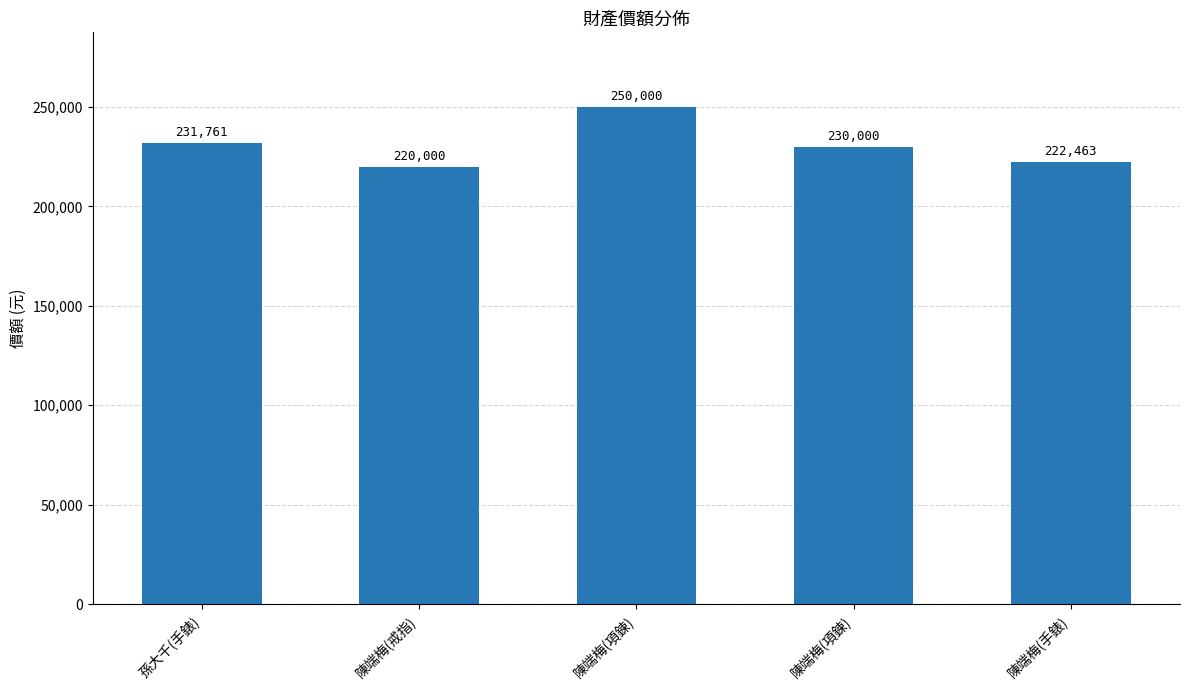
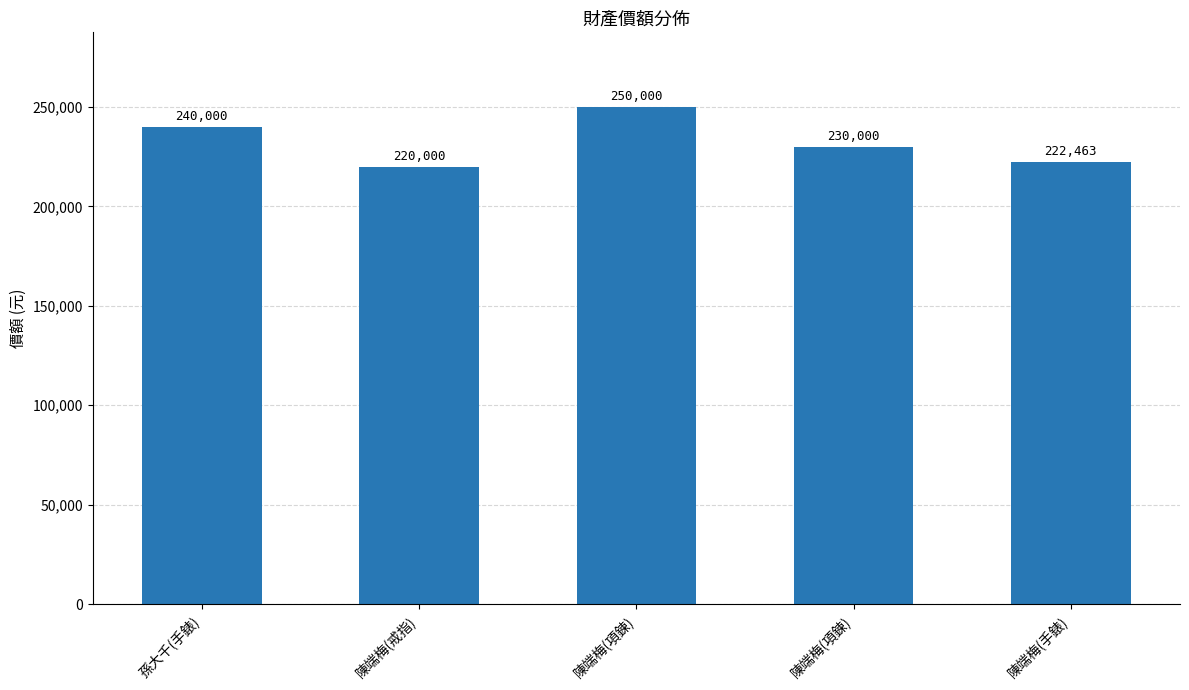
孫大千(手錶): 231,761 -> 240,000
